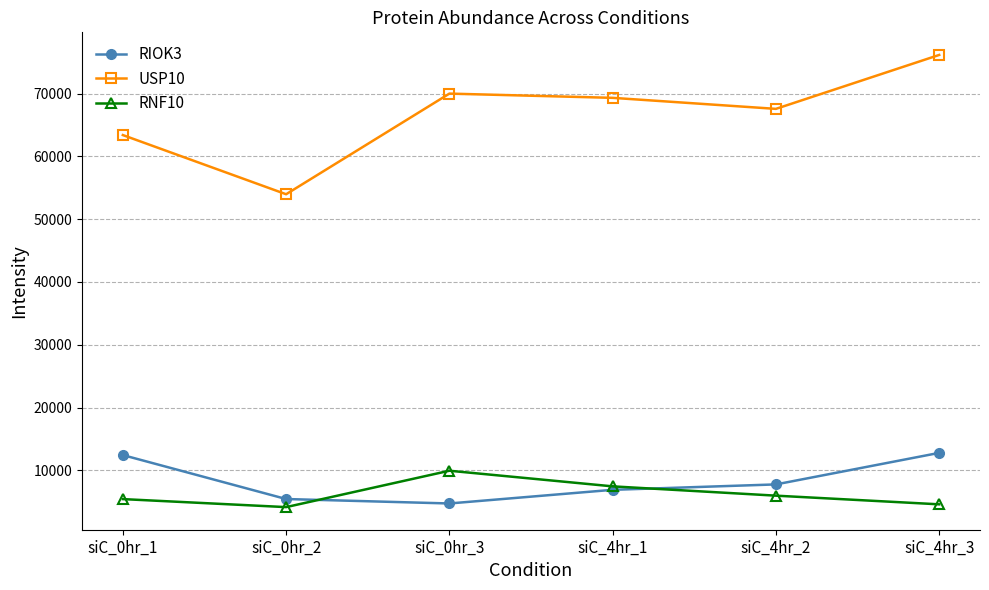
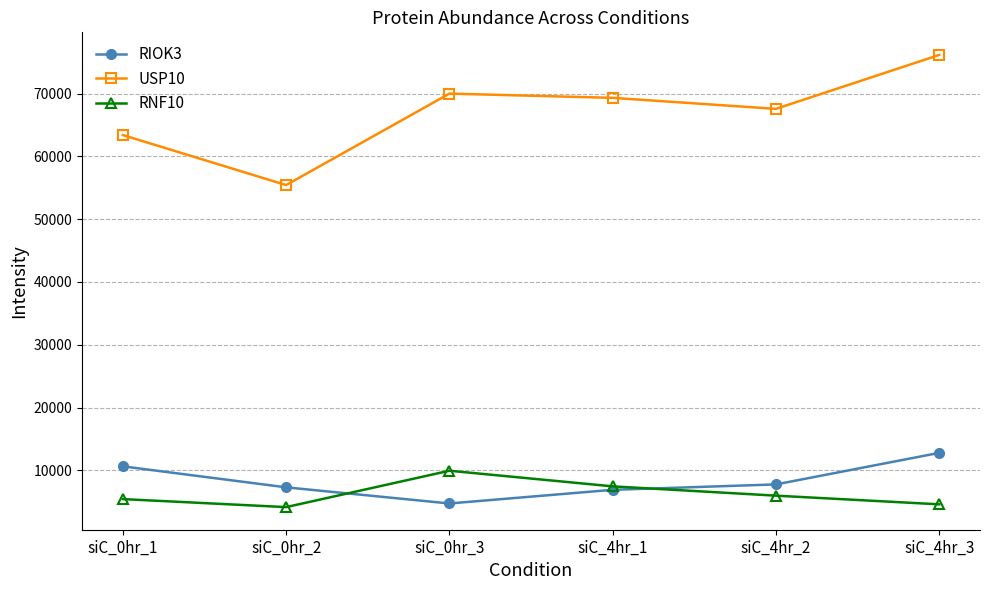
RIOK3, siC_0hr_1: 12000 -> 11000
RIOK3, siC_0hr_2: 5000 -> 7000
USP10, siC_0hr_2: 54000 -> 55000
